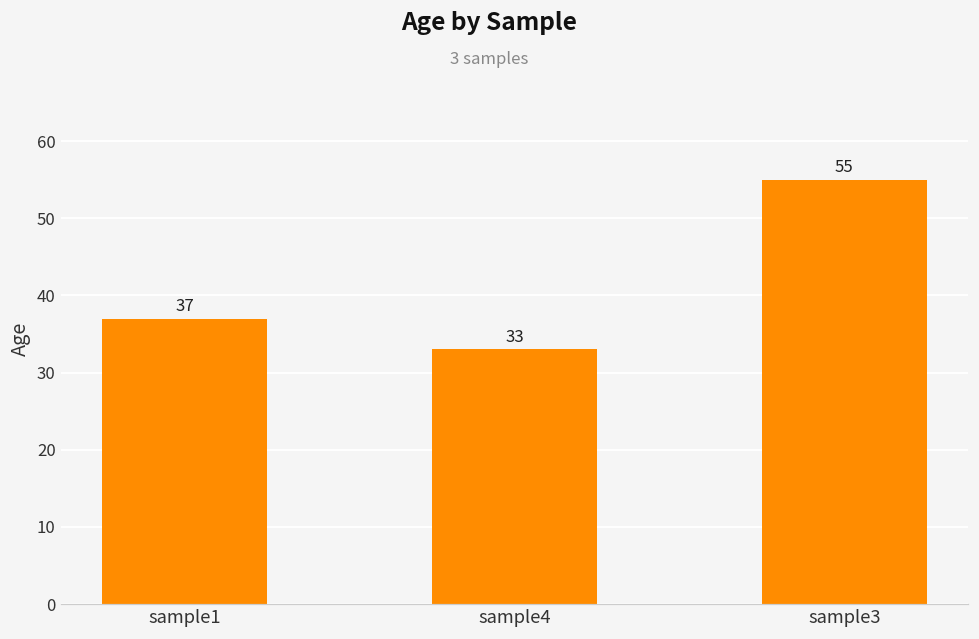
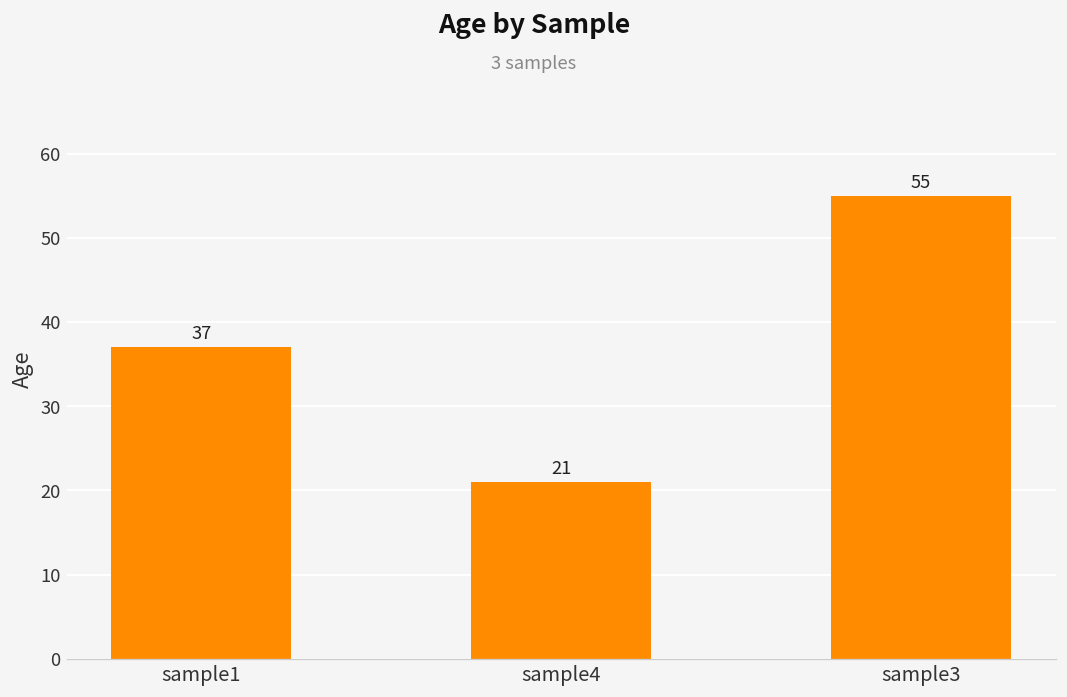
sample4: 33 -> 21
